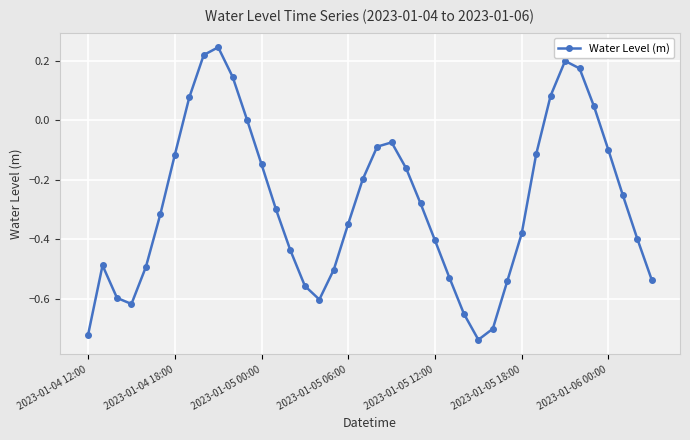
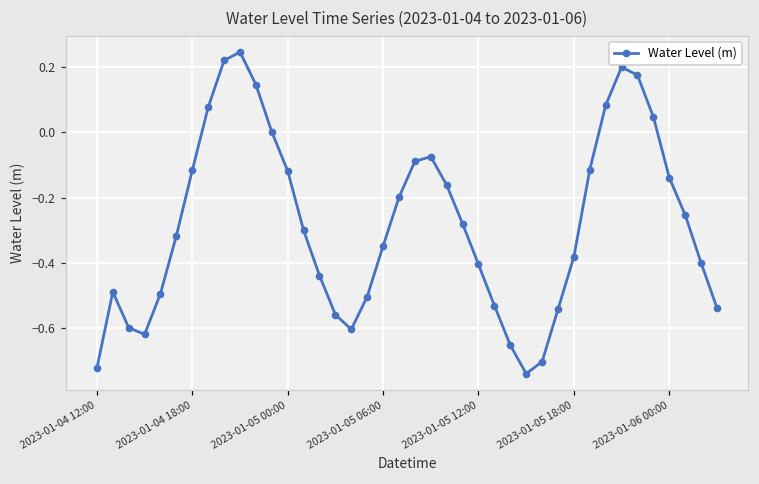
2023-01-05 00:00: -0.15 -> -0.12
2023-01-06 00:00: -0.10 -> -0.14
